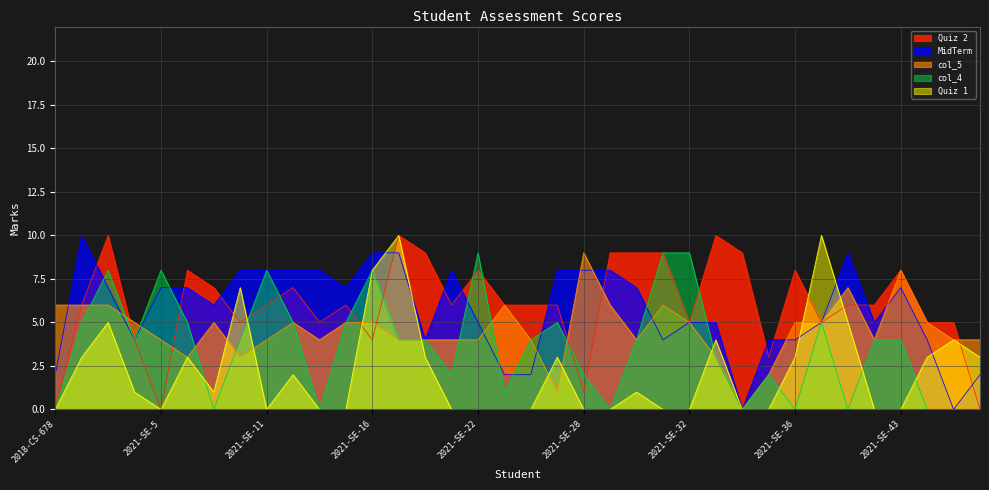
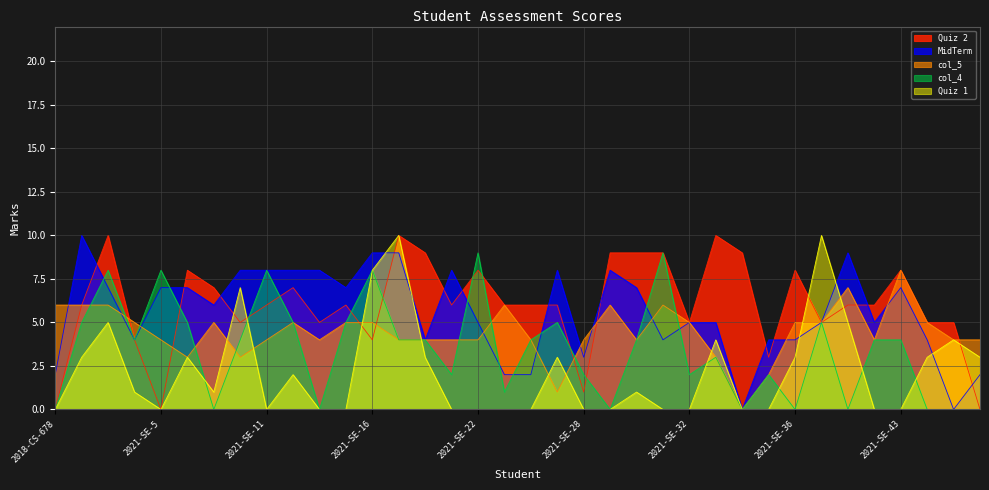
MidTerm, 2021-SE-28: 8 -> 3
col_5, 2021-SE-28: 9 -> 4
col_4, 2021-SE-32: 9 -> 2
